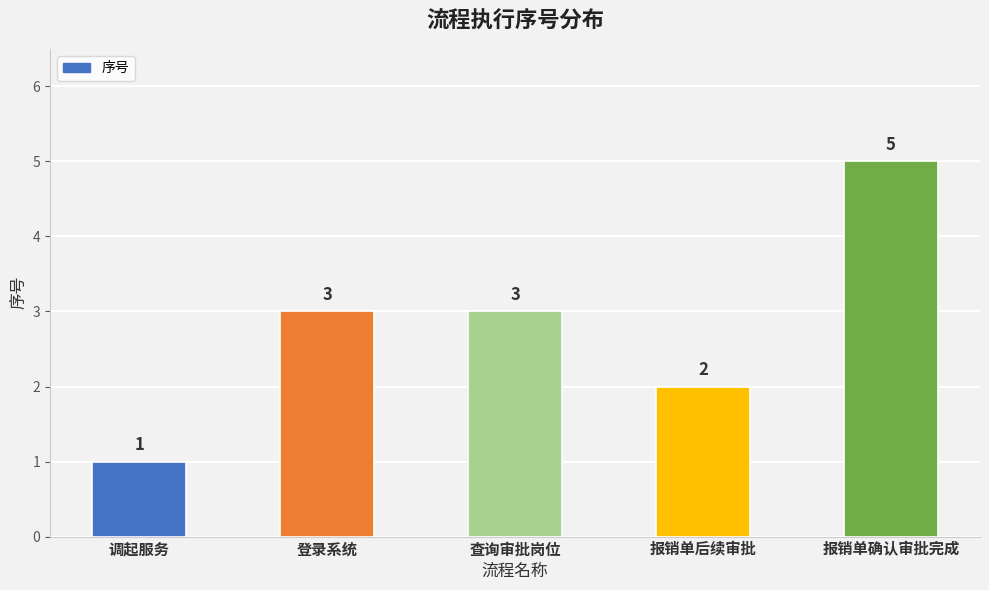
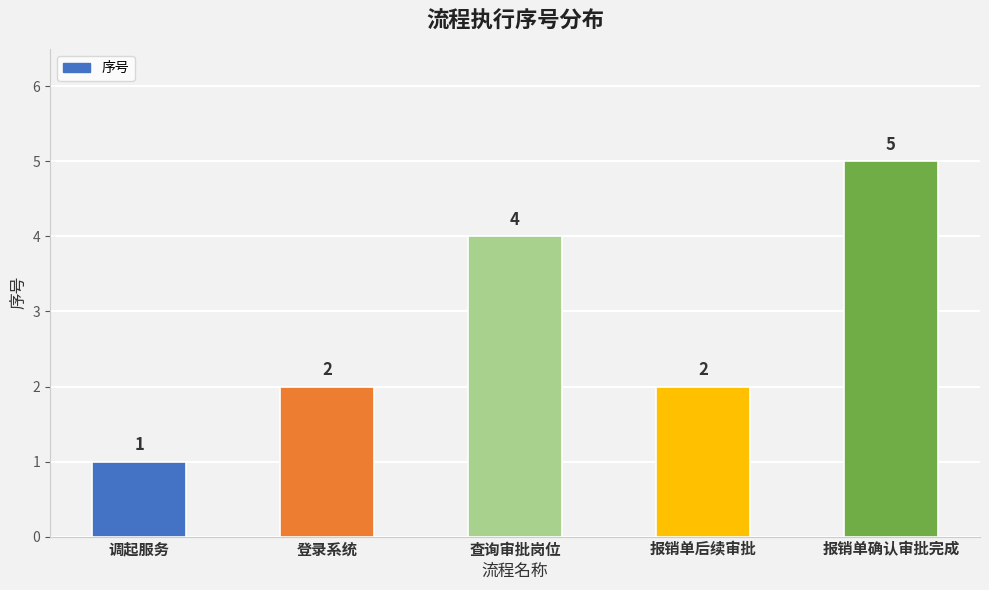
登录系统: 3 -> 2
查询审批岗位: 3 -> 4
